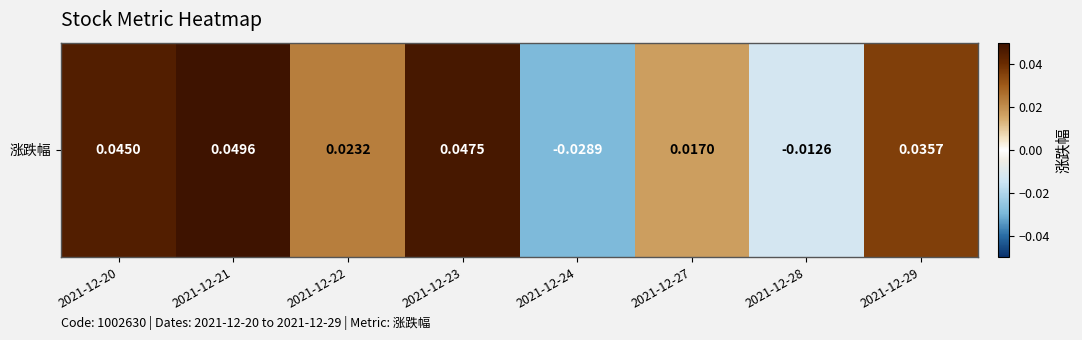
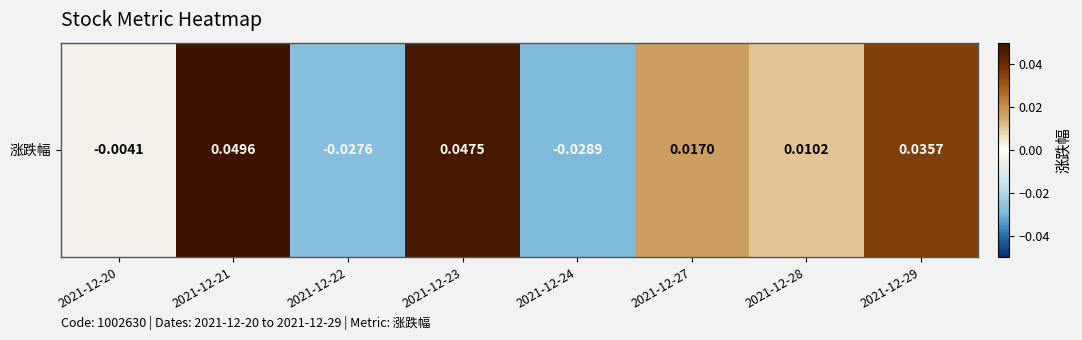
涨跌幅, 2021-12-20: 0.0450 -> -0.0041
涨跌幅, 2021-12-22: 0.0232 -> -0.0276
涨跌幅, 2021-12-28: -0.0126 -> 0.0102
